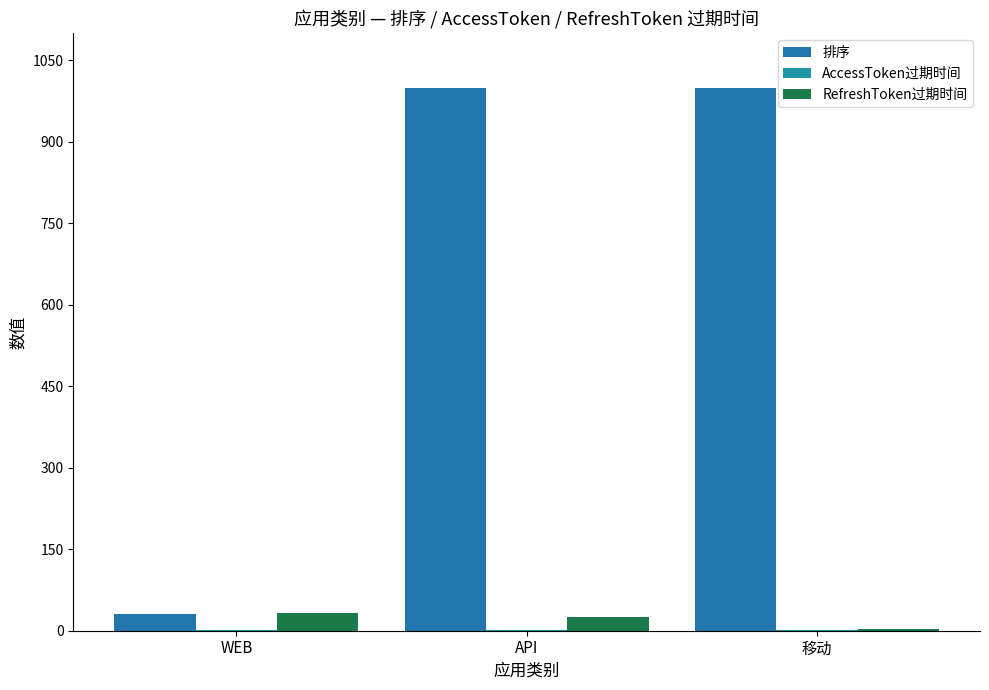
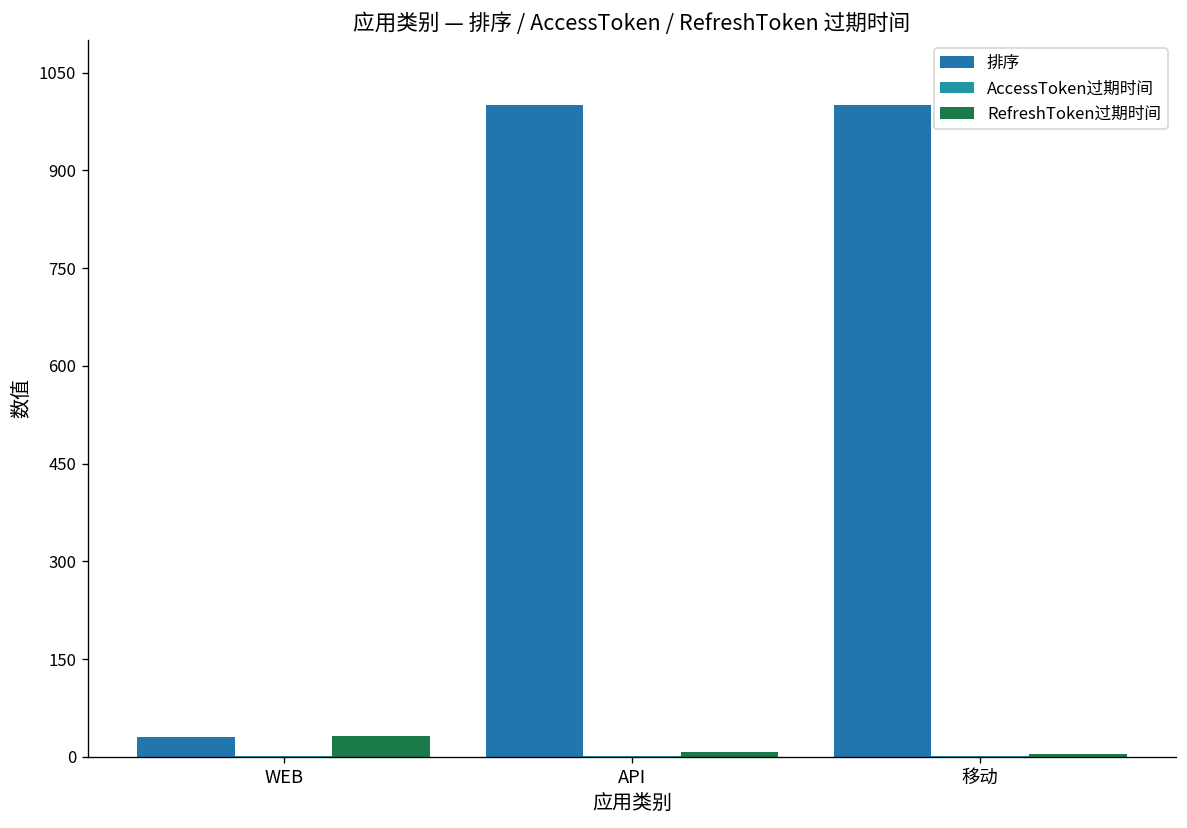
RefreshToken过期时间, API: 30 -> 10
